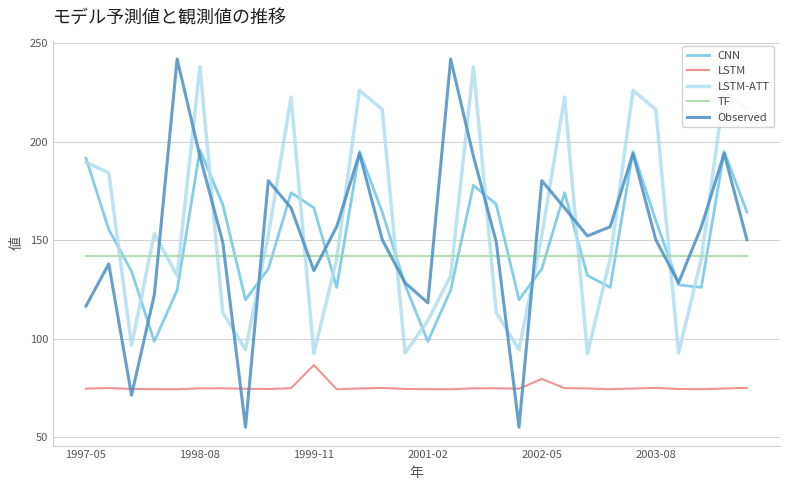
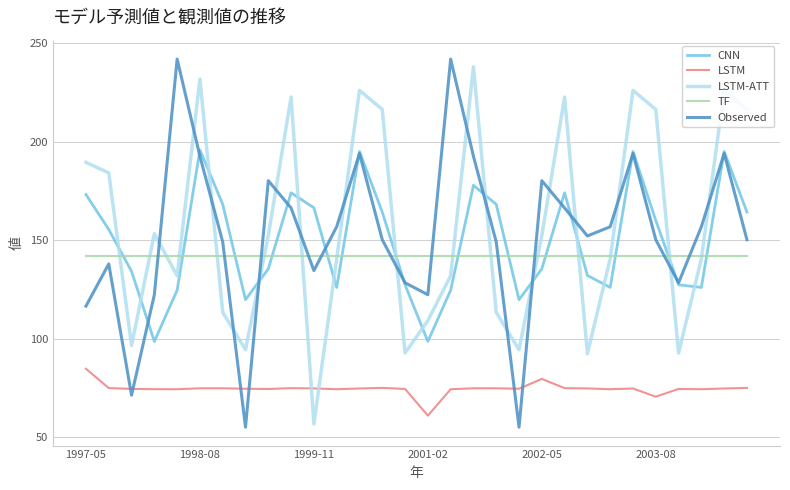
CNN, 1997-05: 192 -> 173
LSTM, 1997-05: 75 -> 85
LSTM-ATT, 1998-08: 238 -> 232
LSTM, 1999-11: 87 -> 75
LSTM-ATT, 1999-11: 92 -> 57
LSTM, 2001-02: 74 -> 61
Observed, 2001-02: 118 -> 122
LSTM, 2003-08: 75 -> 71
